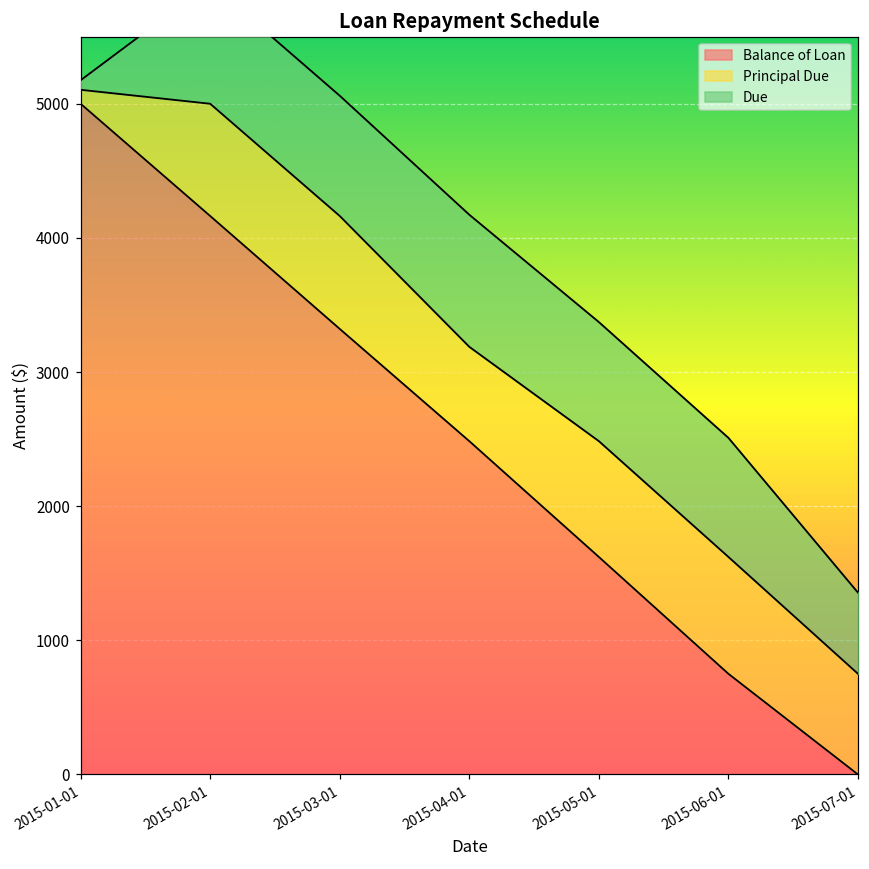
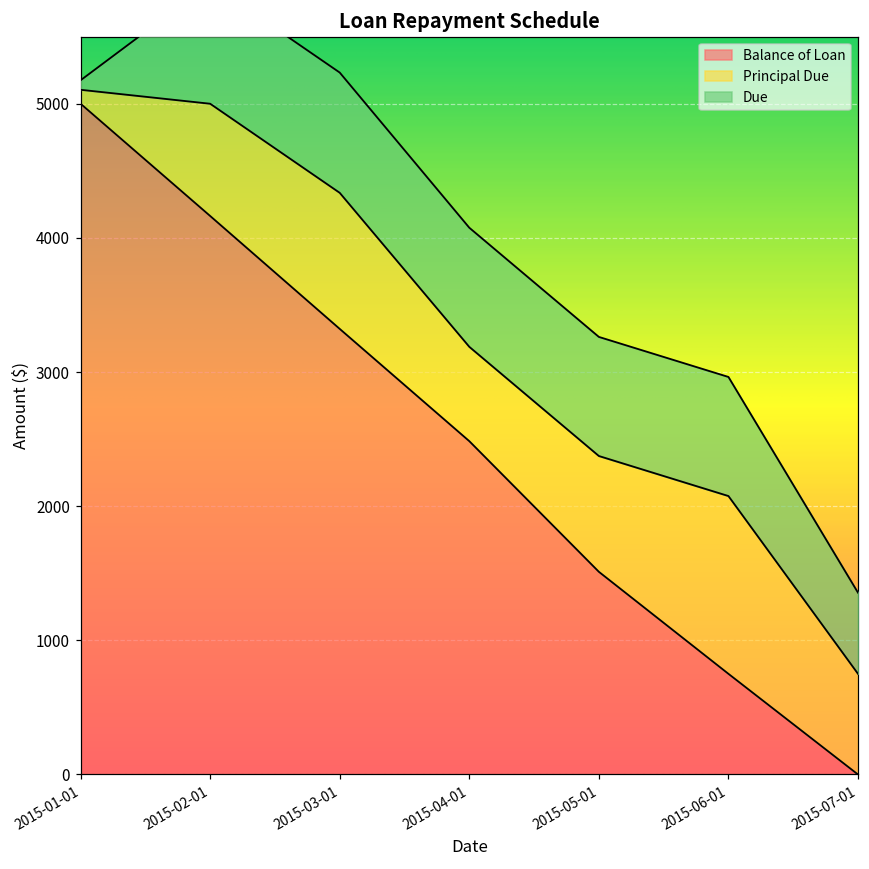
Principal Due, 2015-03-01: 840 -> 1010
Due, 2015-04-01: 980 -> 890
Balance of Loan, 2015-05-01: 1620 -> 1510
Principal Due, 2015-06-01: 870 -> 1330
